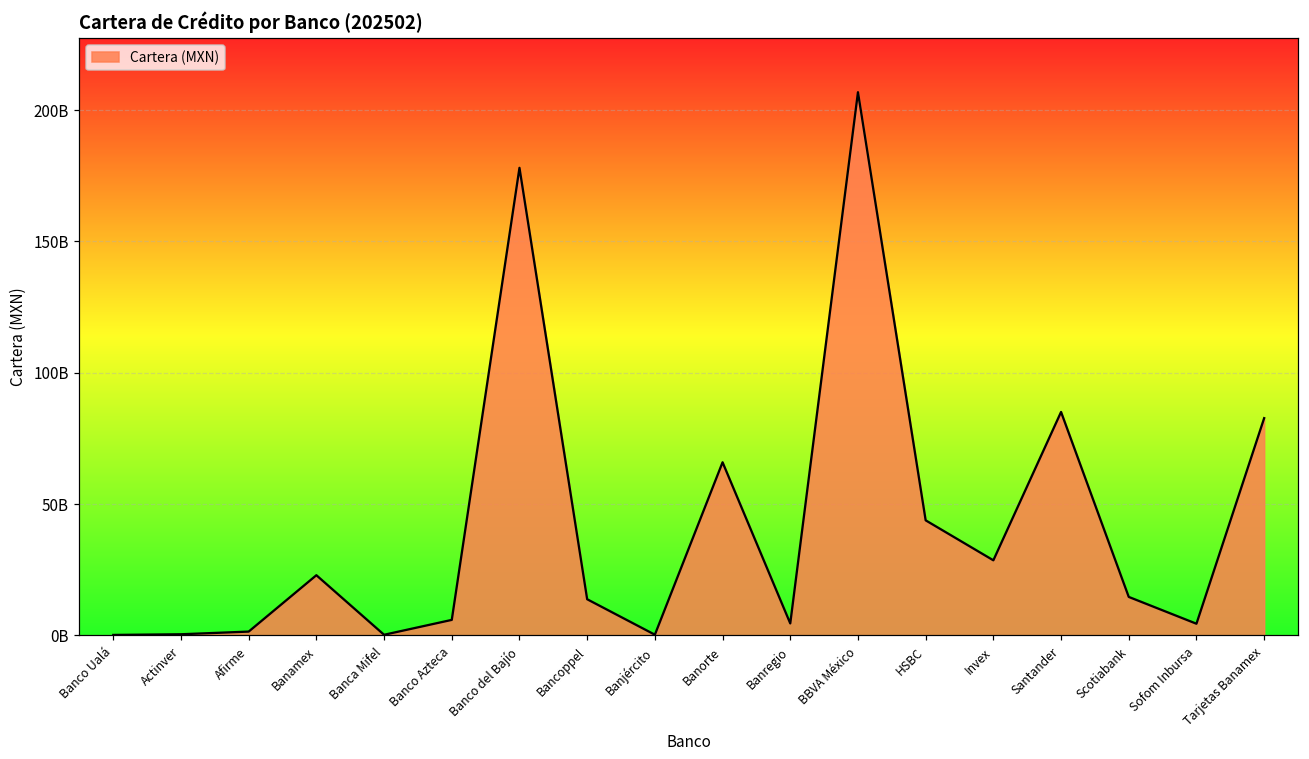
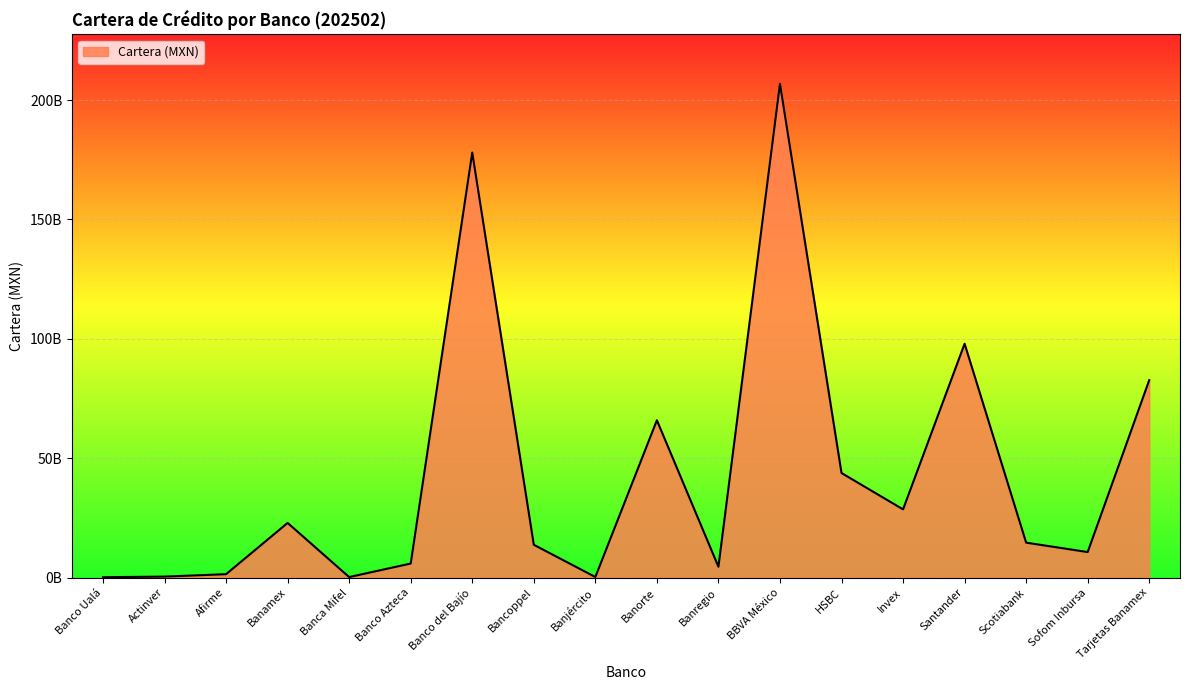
Santander: 85000000000 -> 98000000000
Sofom Inbursa: 4000000000 -> 11000000000
